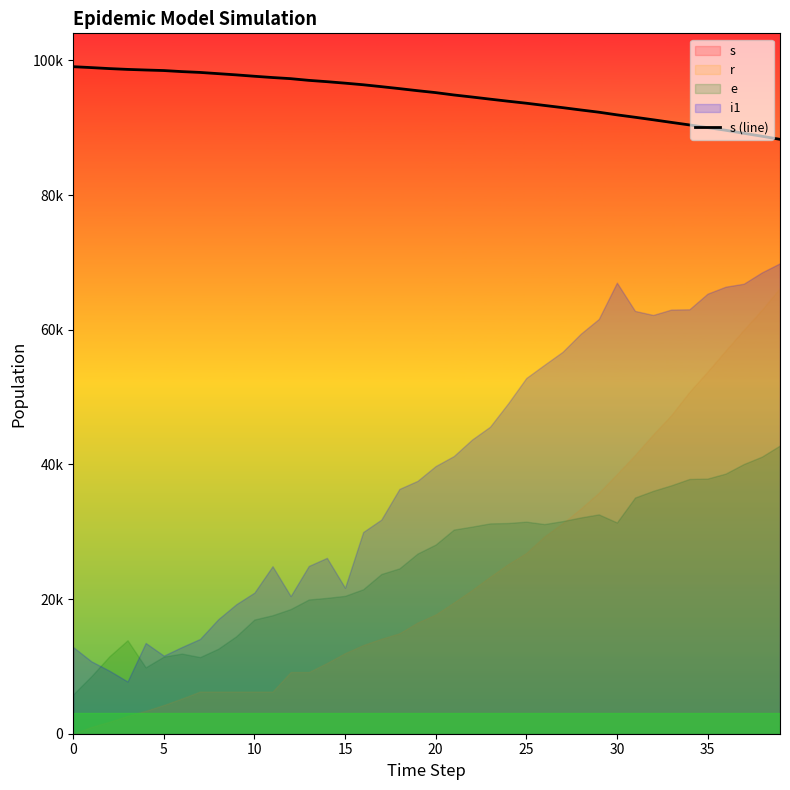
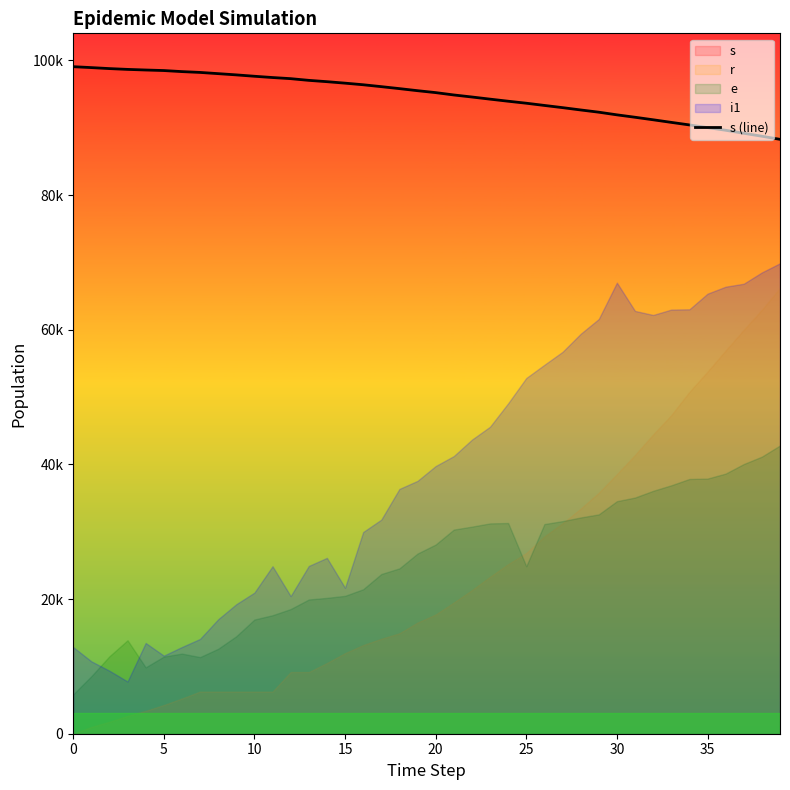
e, 25: 32000 -> 25000
e, 30: 31000 -> 35000
